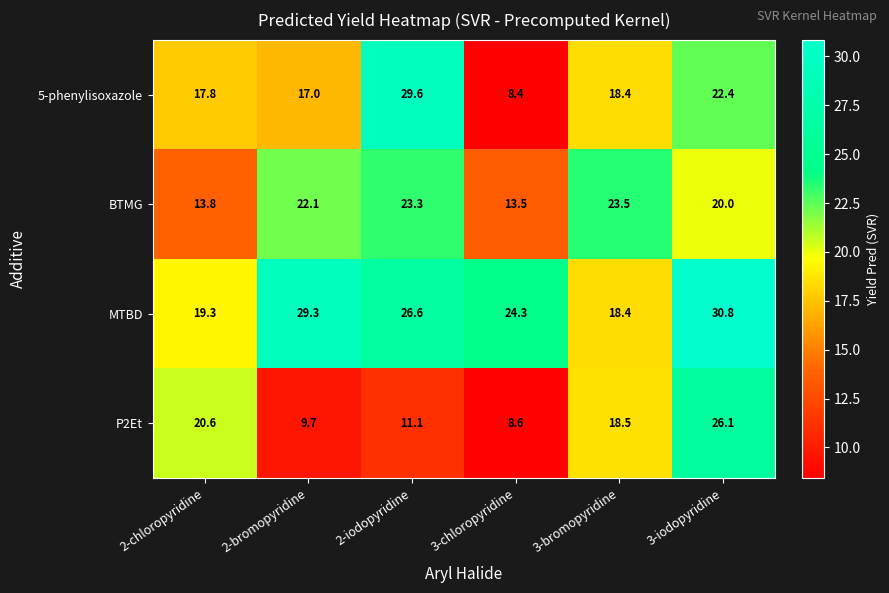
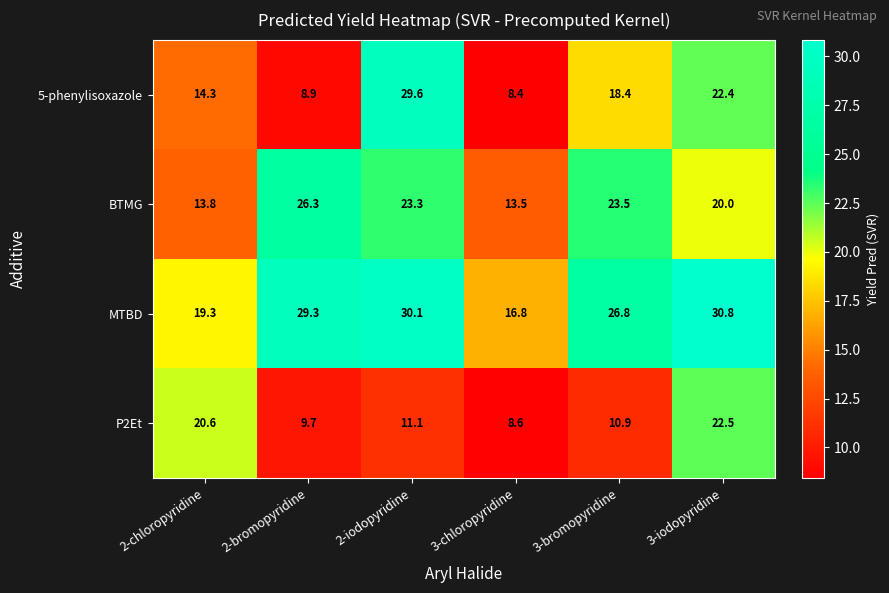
5-phenylisoxazole, 2-chloropyridine: 17.8 -> 14.3
5-phenylisoxazole, 2-bromopyridine: 17.0 -> 8.9
BTMG, 2-bromopyridine: 22.1 -> 26.3
MTBD, 2-iodopyridine: 26.6 -> 30.1
MTBD, 3-chloropyridine: 24.3 -> 16.8
MTBD, 3-bromopyridine: 18.4 -> 26.8
P2Et, 3-bromopyridine: 18.5 -> 10.9
P2Et, 3-iodopyridine: 26.1 -> 22.5
